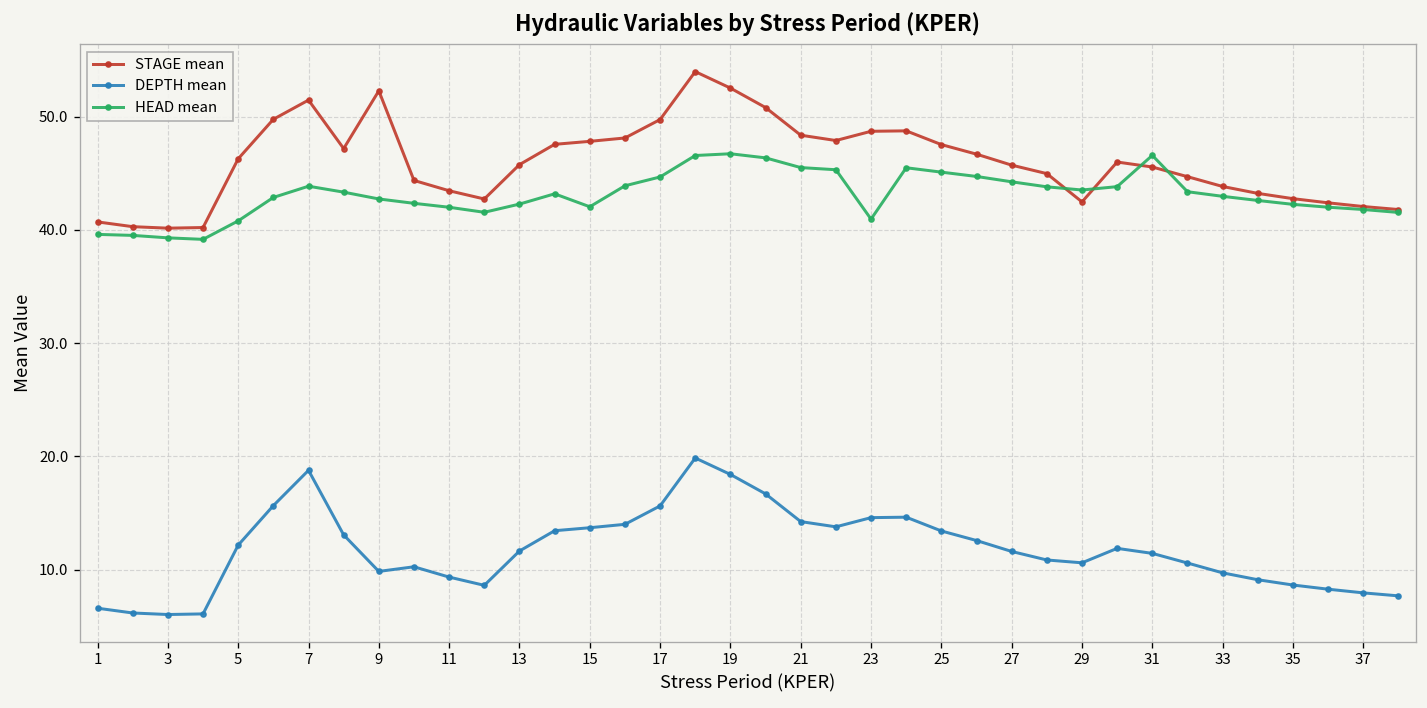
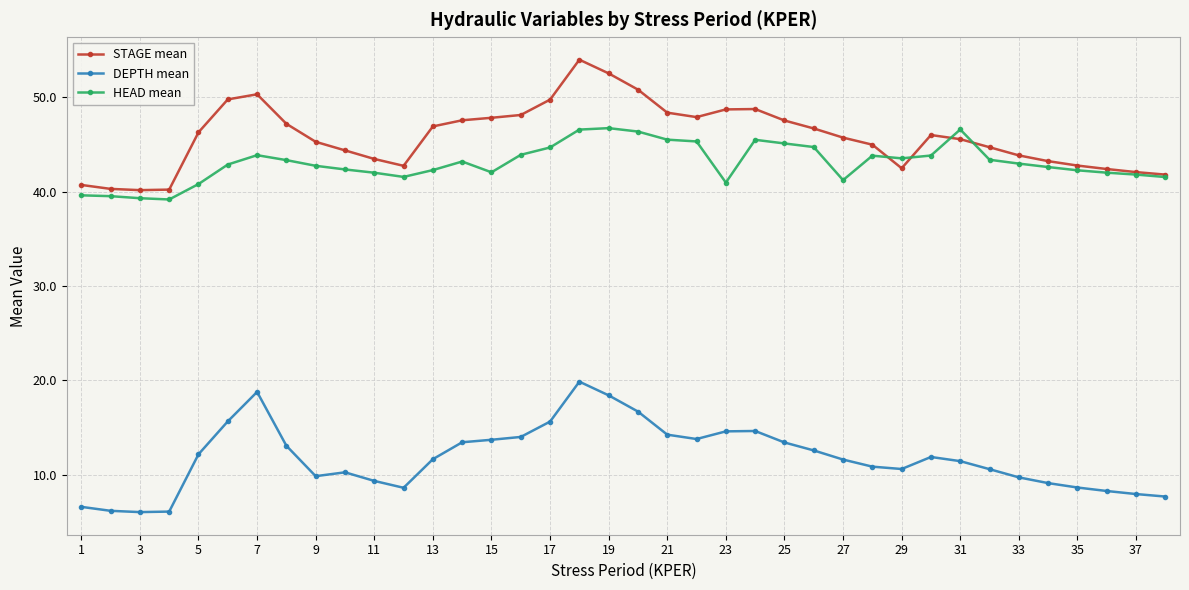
STAGE mean, 7: 51 -> 50
STAGE mean, 9: 52 -> 45
STAGE mean, 13: 46 -> 47
HEAD mean, 27: 44 -> 41
